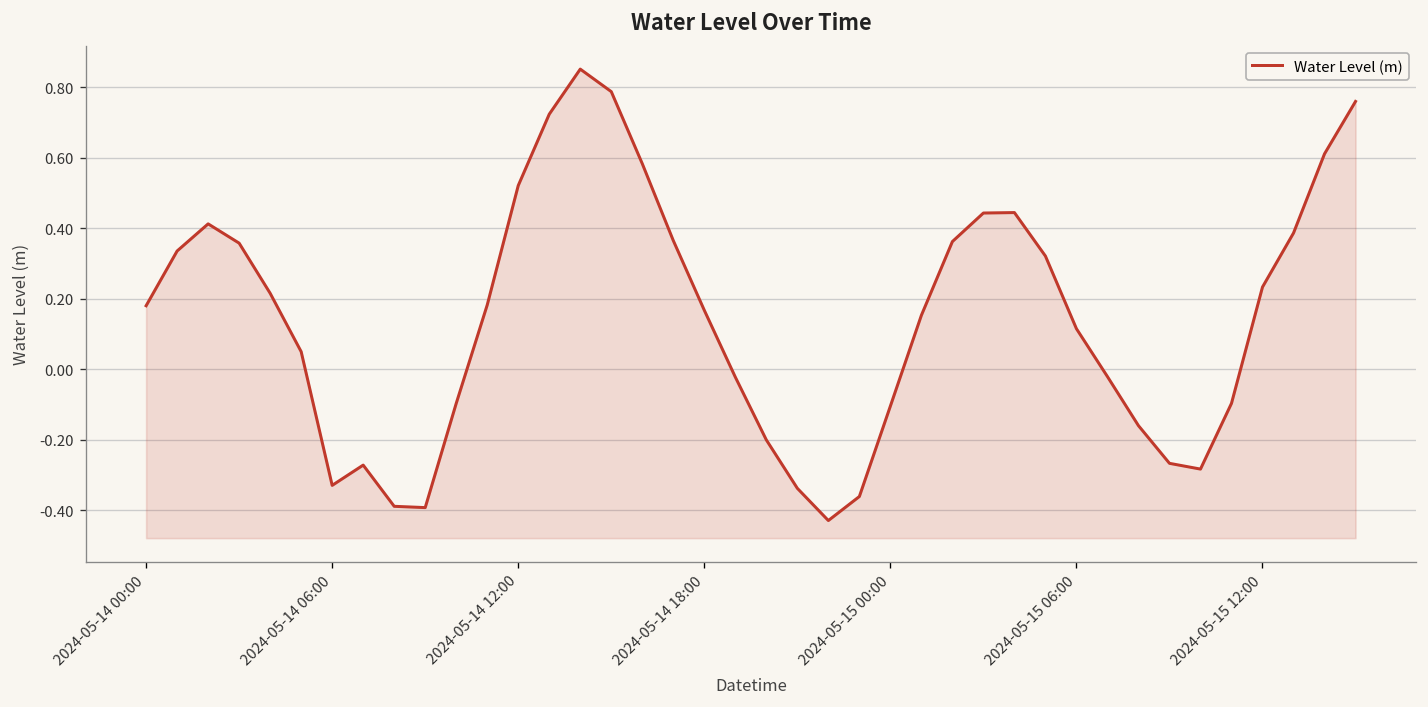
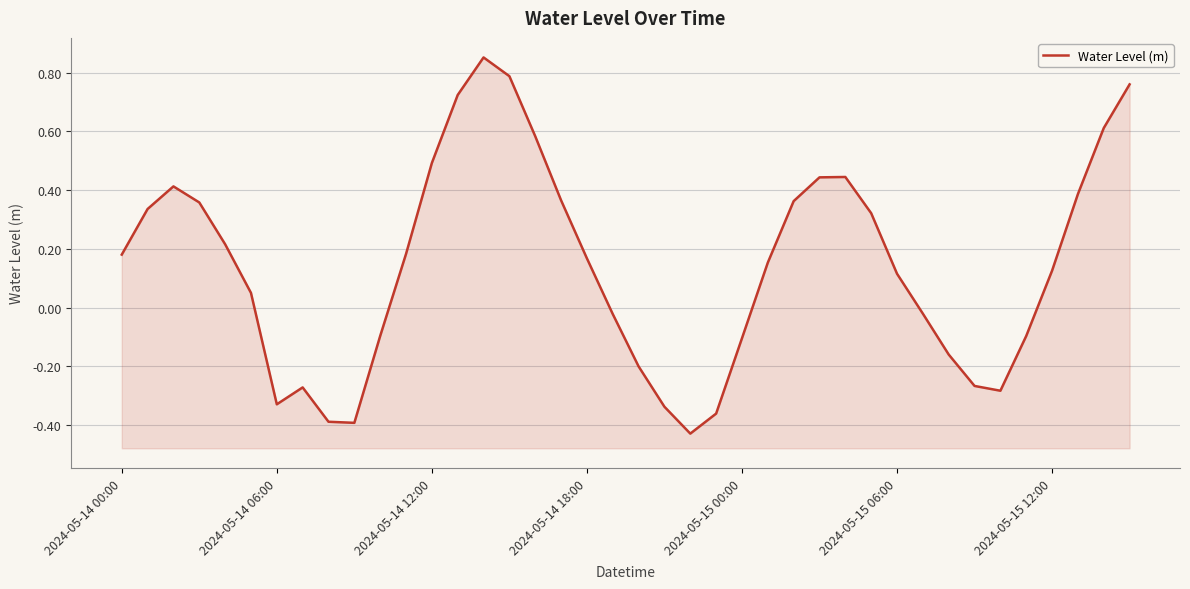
2024-05-14 12:00: 0.52 -> 0.49
2024-05-15 12:00: 0.23 -> 0.13
